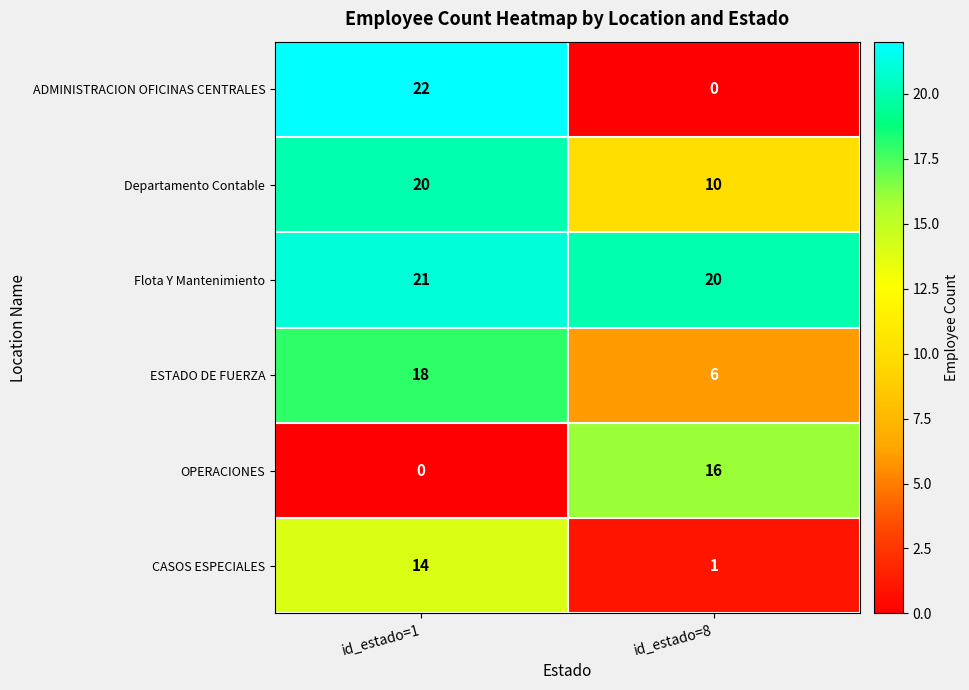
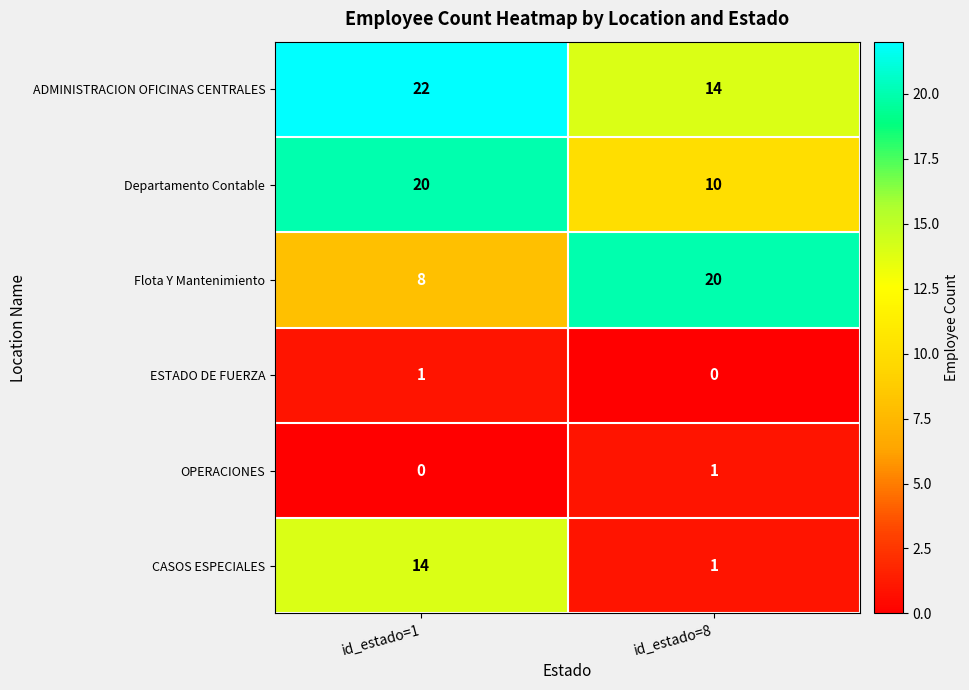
ADMINISTRACION OFICINAS CENTRALES, id_estado=8: 0 -> 14
Flota Y Mantenimiento, id_estado=1: 21 -> 8
ESTADO DE FUERZA, id_estado=1: 18 -> 1
ESTADO DE FUERZA, id_estado=8: 6 -> 0
OPERACIONES, id_estado=8: 16 -> 1
